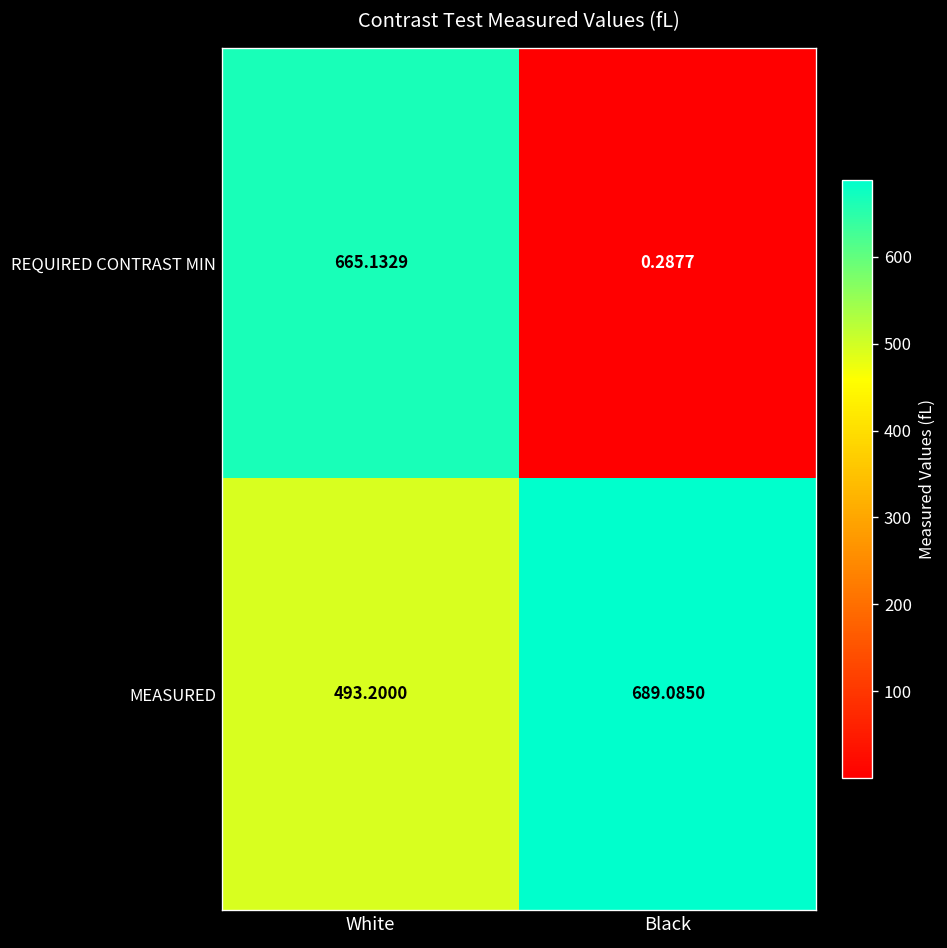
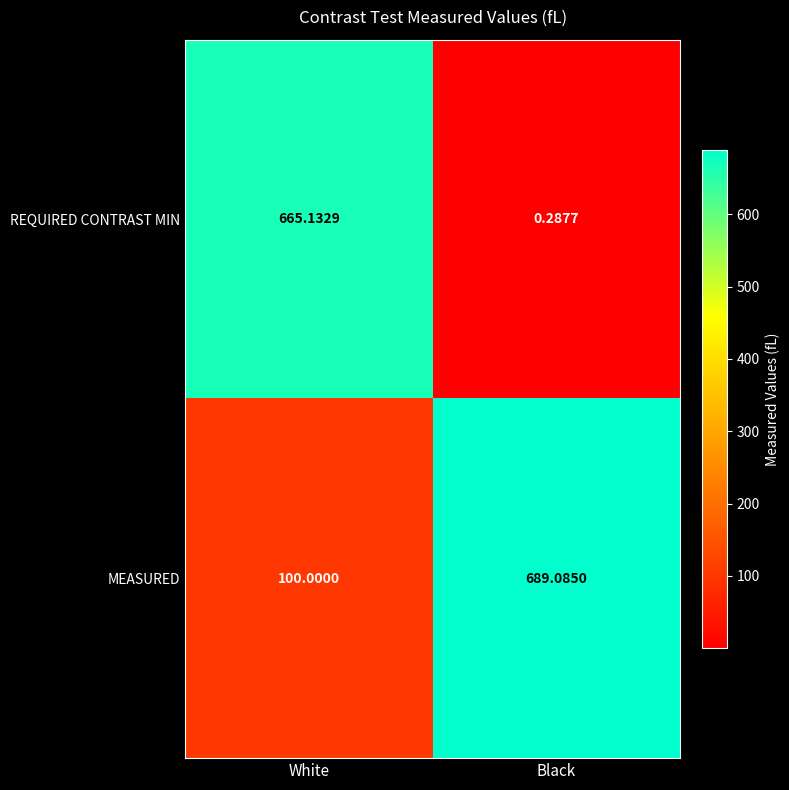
MEASURED, White: 493.2000 -> 100.0000
